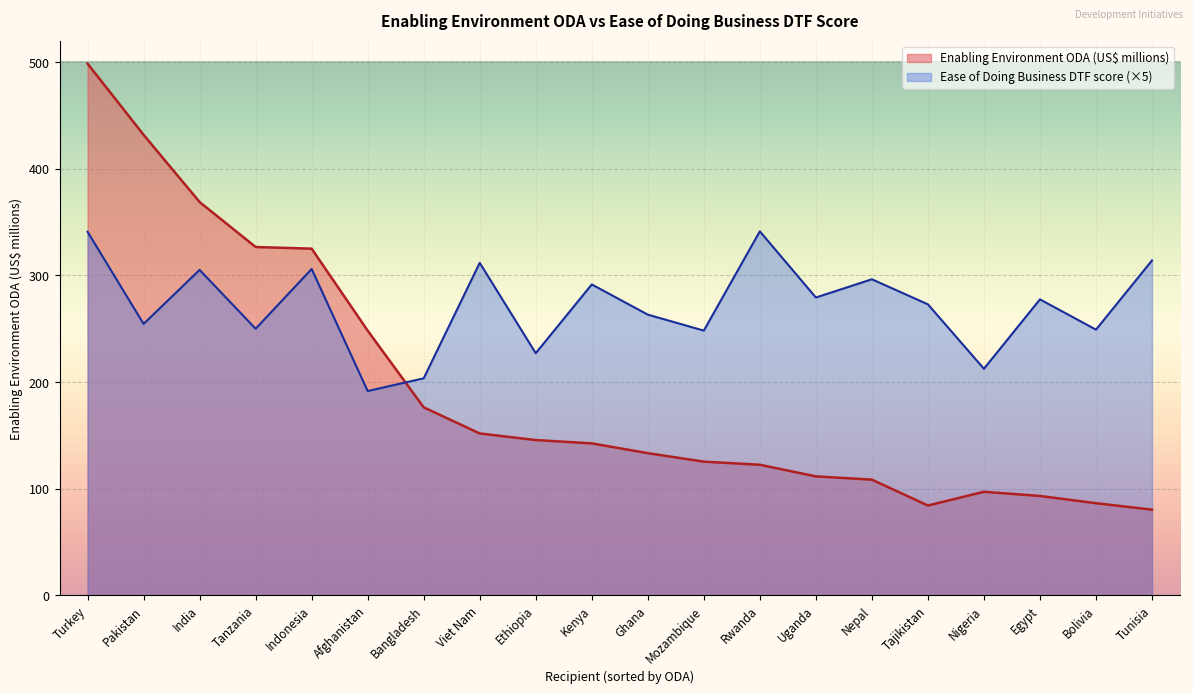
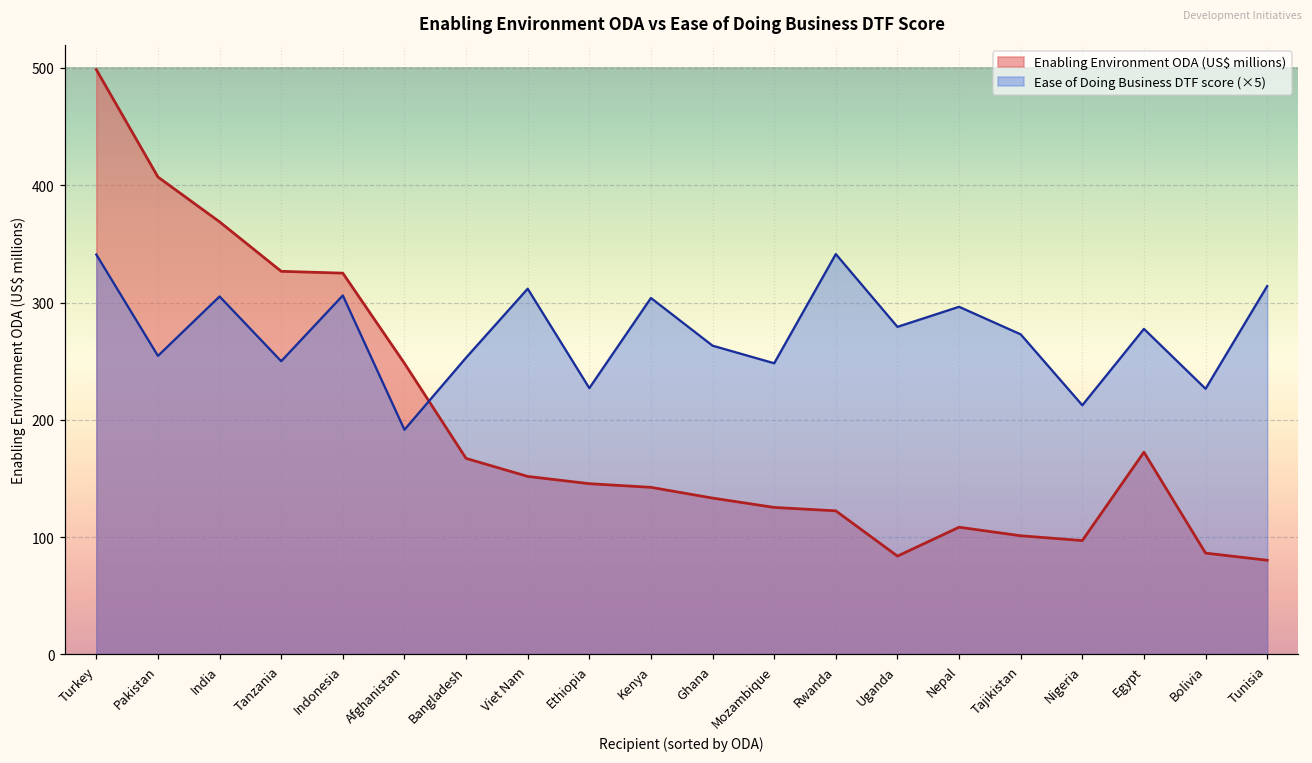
Enabling Environment ODA (US$ millions), Pakistan: 432 -> 407
Enabling Environment ODA (US$ millions), Bangladesh: 176 -> 167
Ease of Doing Business DTF score (×5), Bangladesh: 204 -> 253
Ease of Doing Business DTF score (×5), Kenya: 292 -> 304
Enabling Environment ODA (US$ millions), Uganda: 112 -> 84
Enabling Environment ODA (US$ millions), Tajikistan: 84 -> 101
Enabling Environment ODA (US$ millions), Egypt: 93 -> 172
Ease of Doing Business DTF score (×5), Bolivia: 249 -> 227
